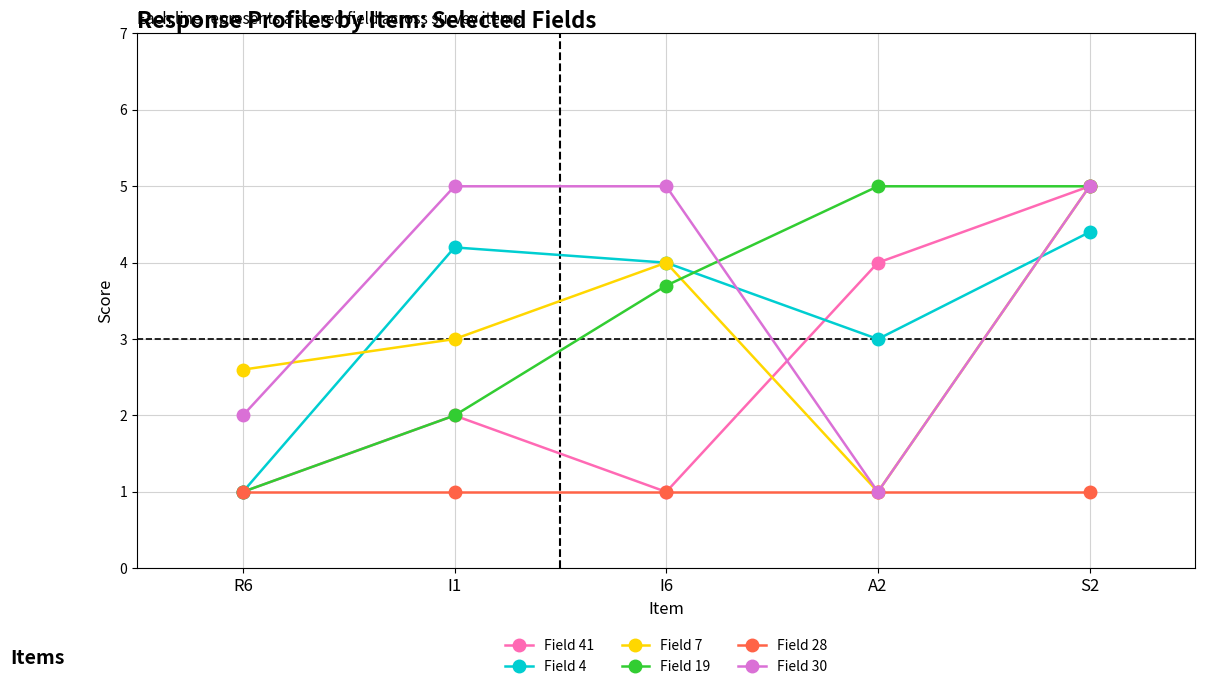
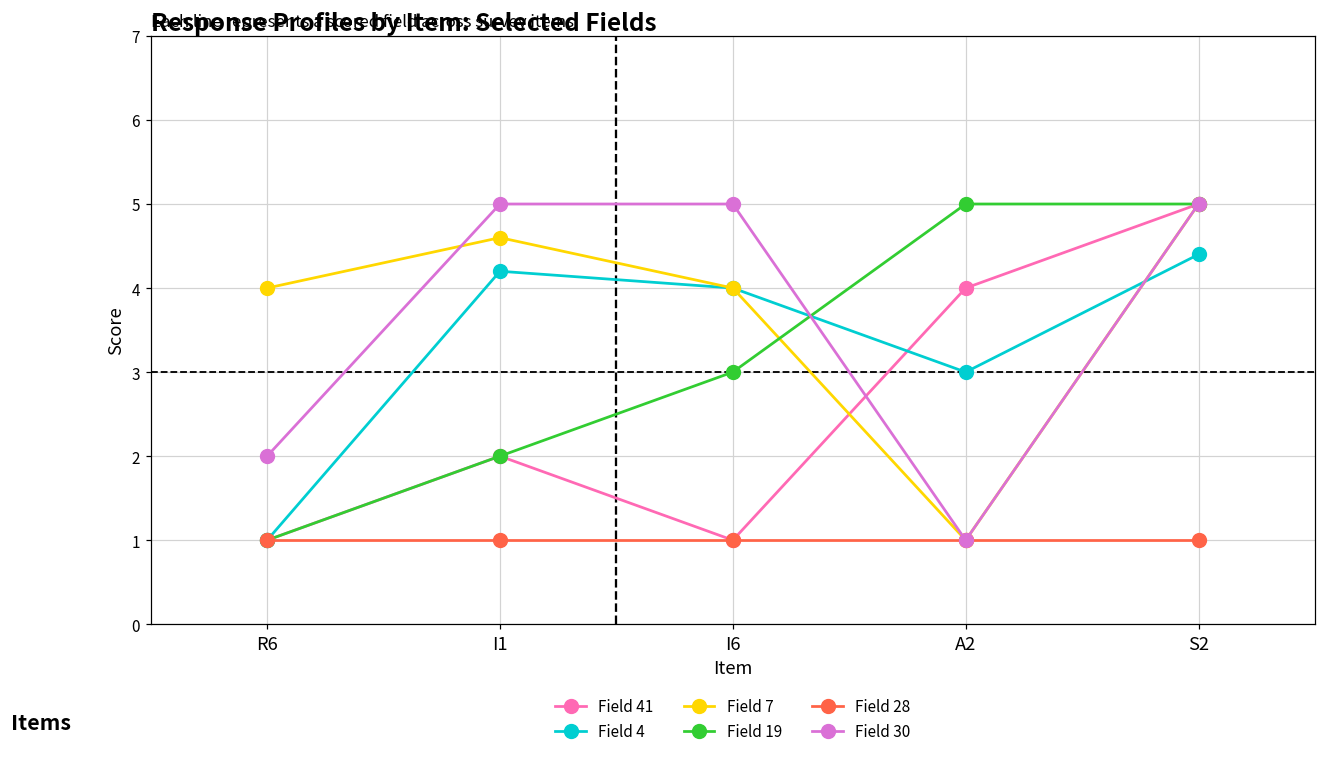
Field 7, R6: 2.6 -> 4.0
Field 7, I1: 3.0 -> 4.6
Field 19, I6: 3.7 -> 3.0
